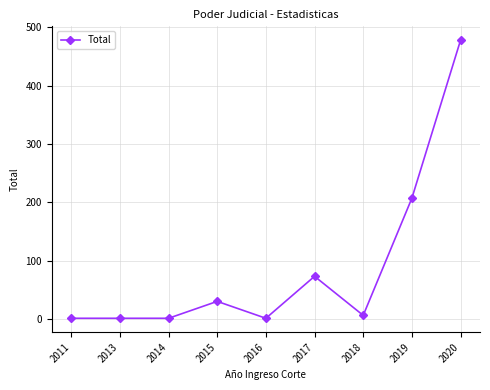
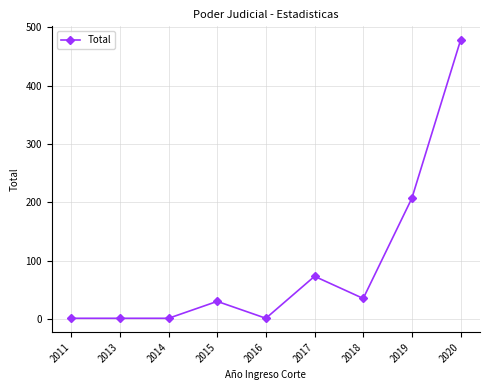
2018: 10 -> 40
